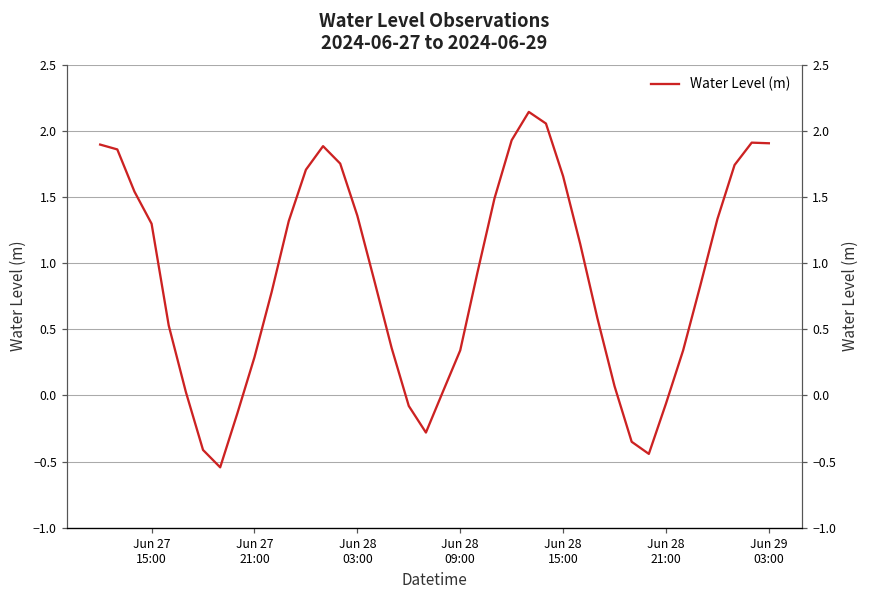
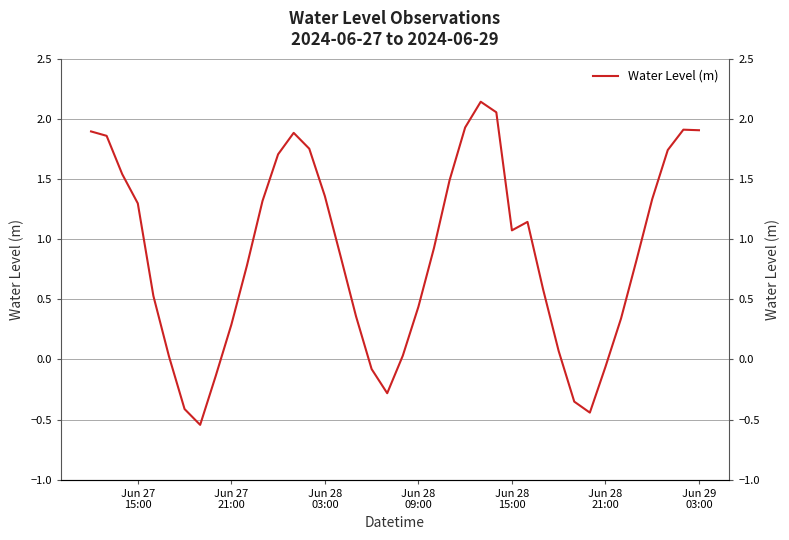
Jun 28 09:00: 0.34 -> 0.44
Jun 28 15:00: 1.66 -> 1.07
